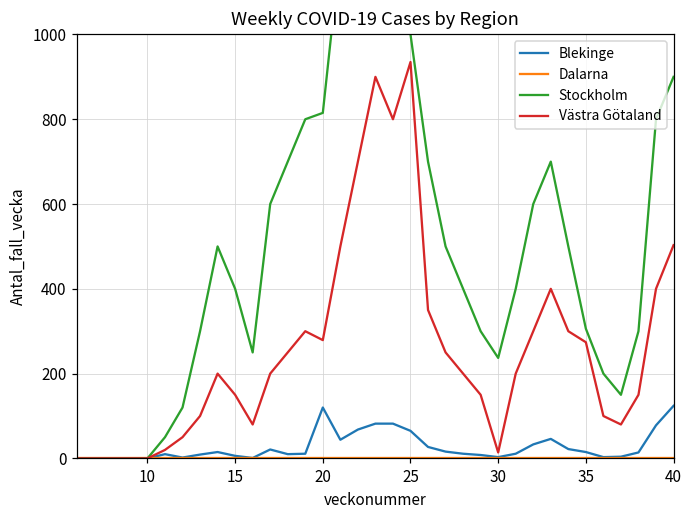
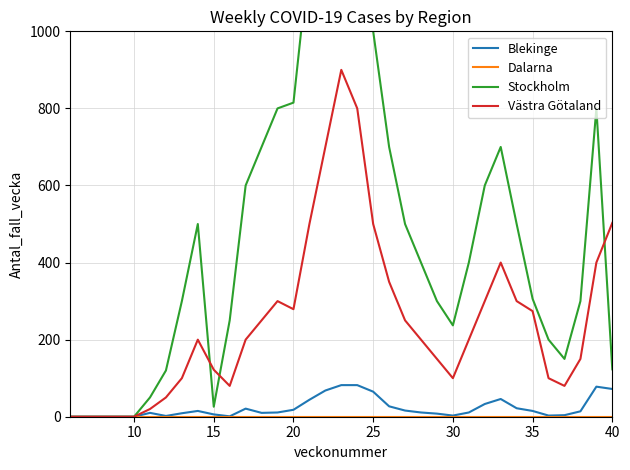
Stockholm, 15: 400 -> 30
Västra Götaland, 15: 150 -> 120
Blekinge, 20: 120 -> 20
Västra Götaland, 25: 940 -> 500
Västra Götaland, 30: 10 -> 100
Blekinge, 40: 120 -> 70
Stockholm, 40: 900 -> 120
